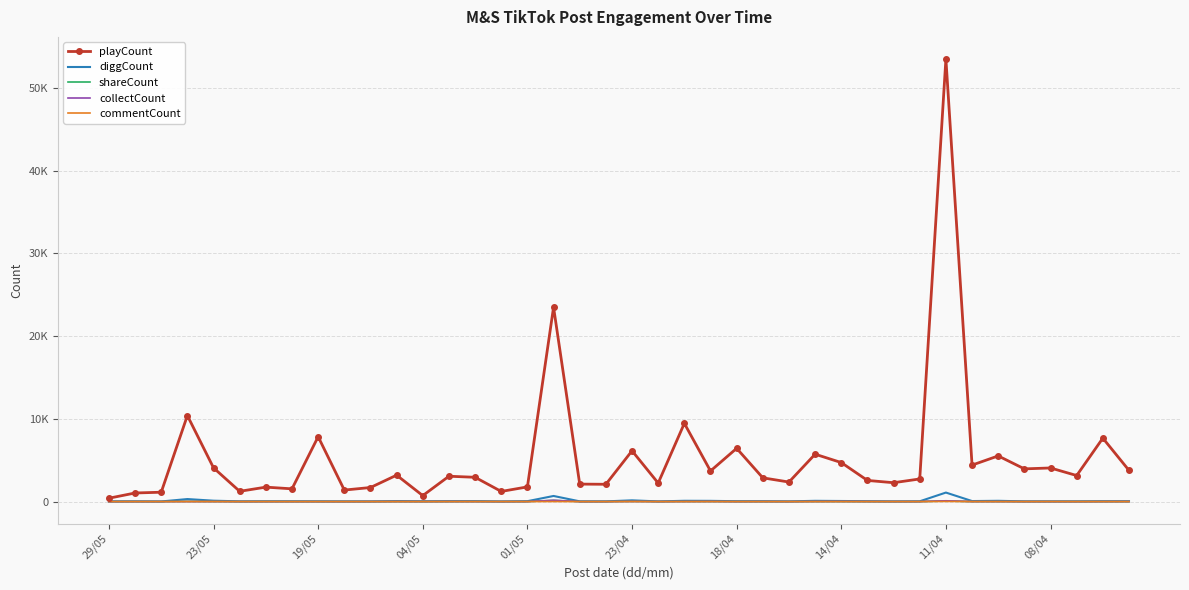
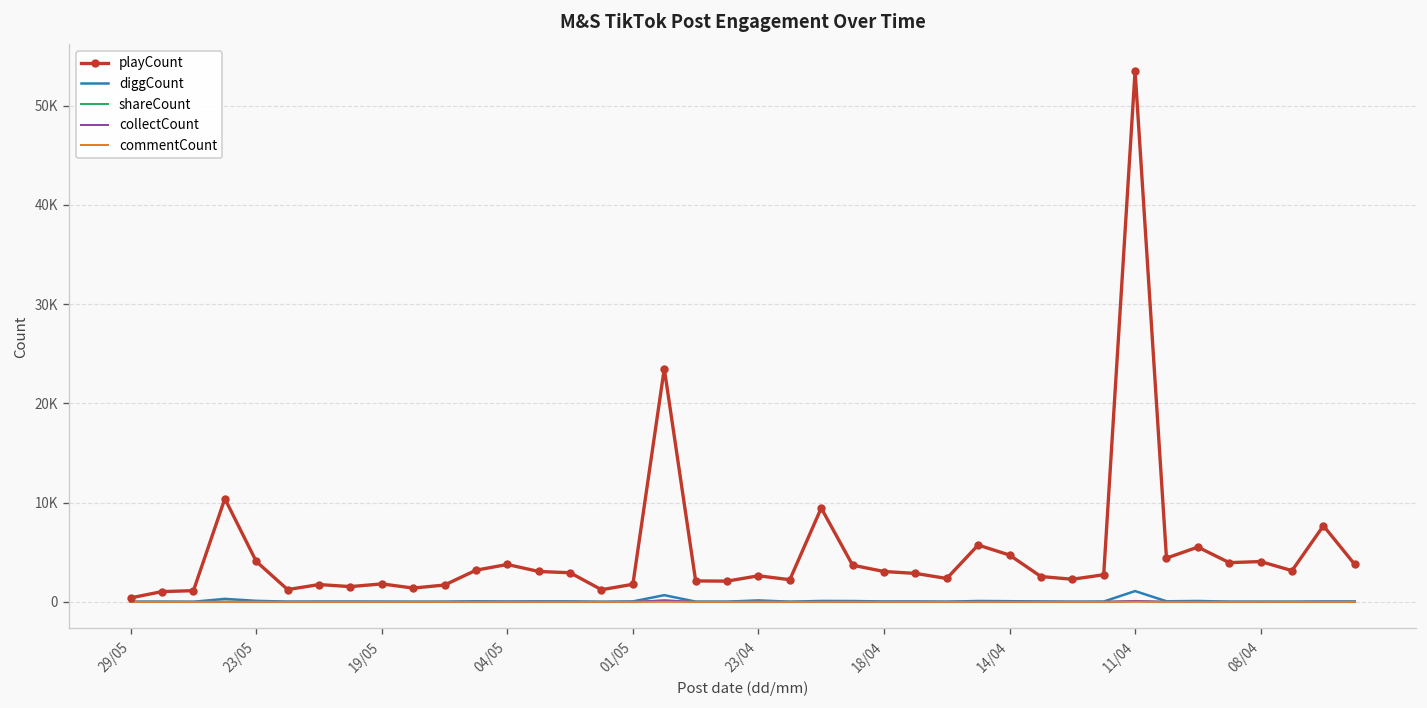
playCount, 19/05: 8000 -> 2000
playCount, 04/05: 1000 -> 4000
playCount, 23/04: 6000 -> 3000
playCount, 18/04: 6000 -> 3000
